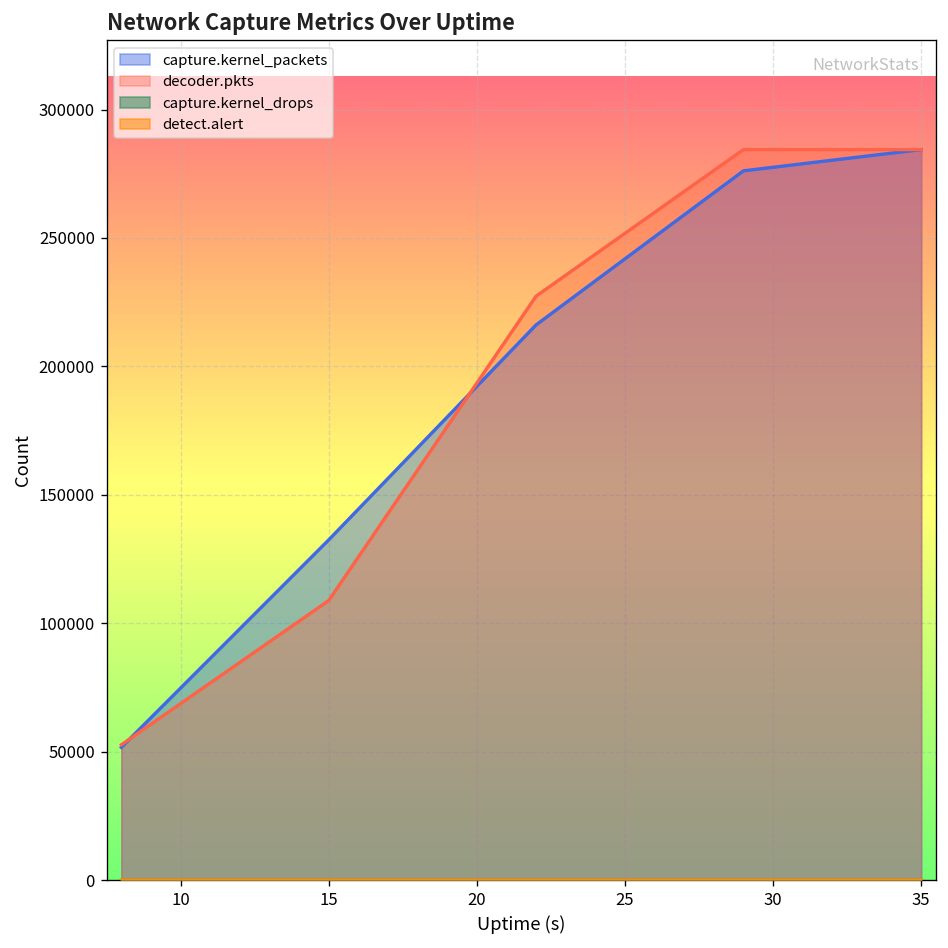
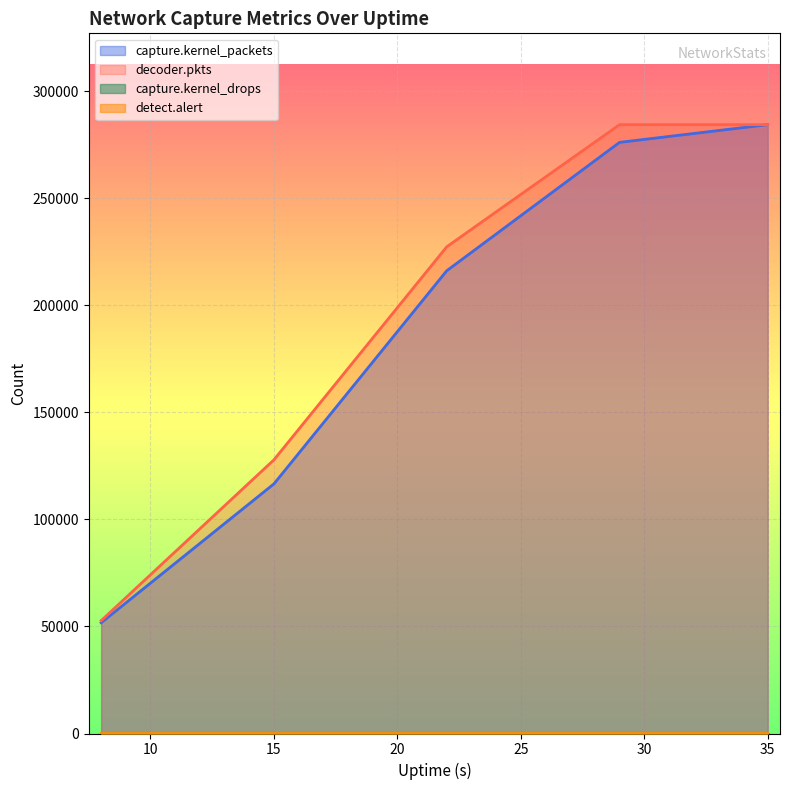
capture.kernel_packets, 15: 132000 -> 117000
decoder.pkts, 15: 109000 -> 128000
